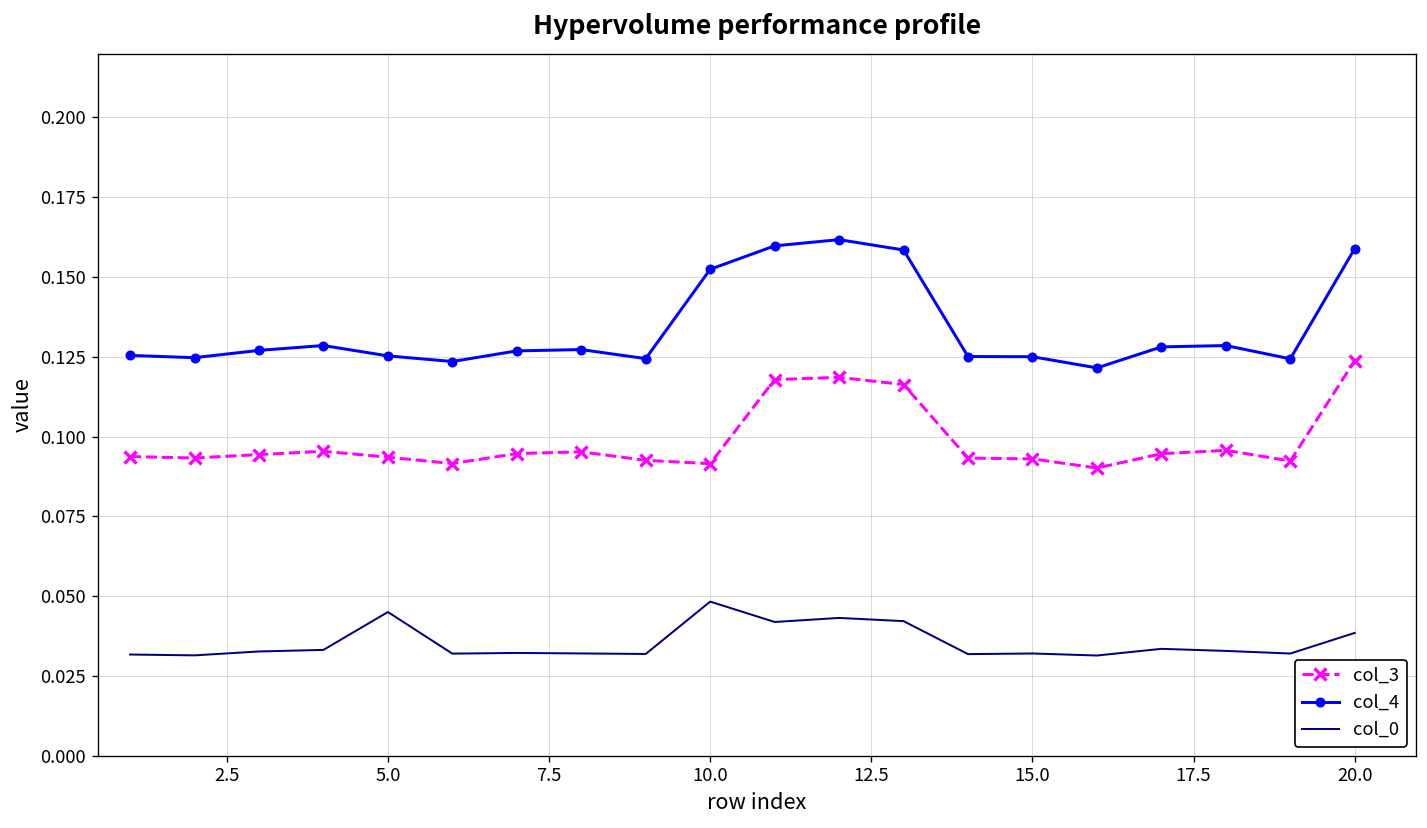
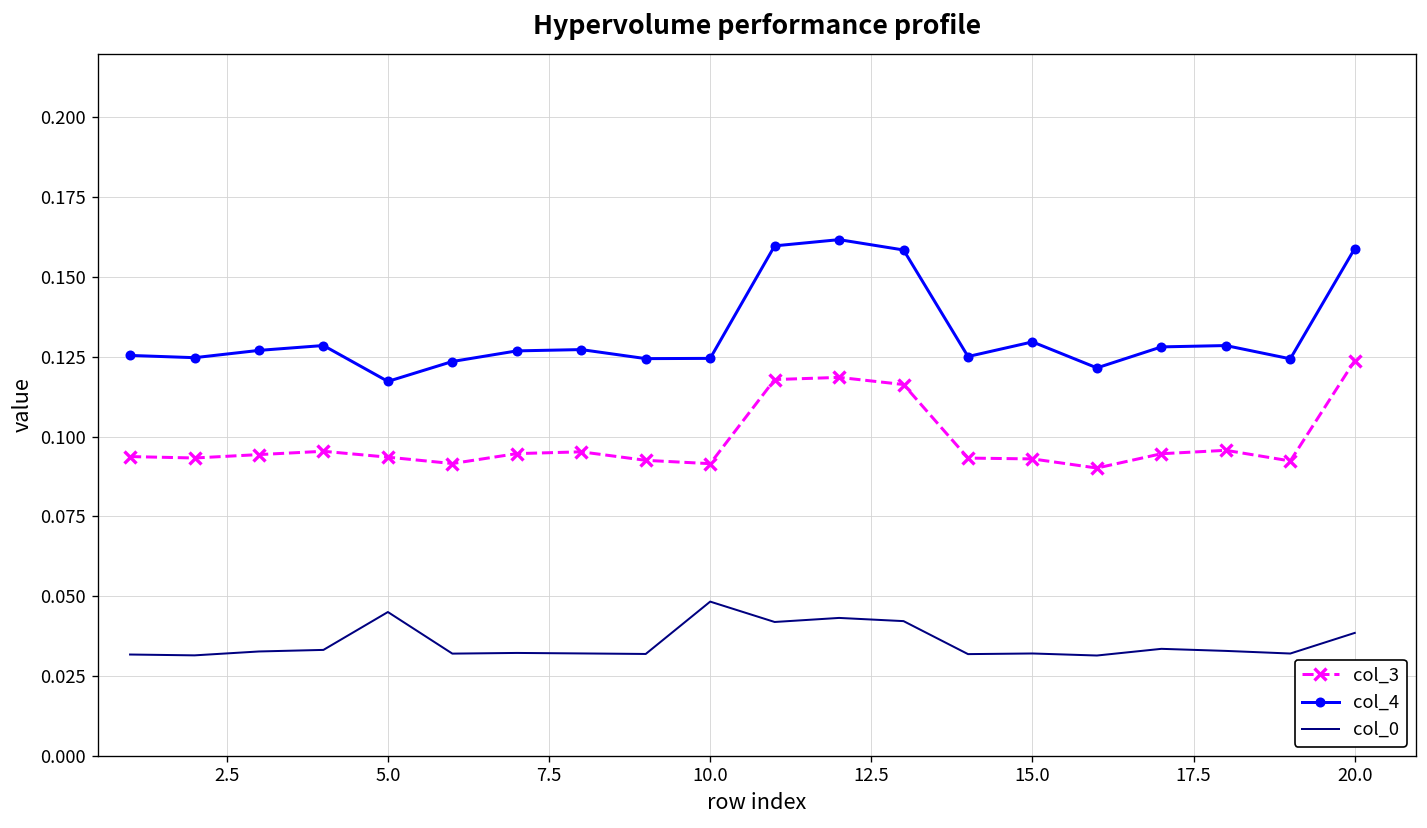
col_4, 5.0: 0.125 -> 0.117
col_4, 10.0: 0.152 -> 0.124
col_4, 15.0: 0.125 -> 0.130
